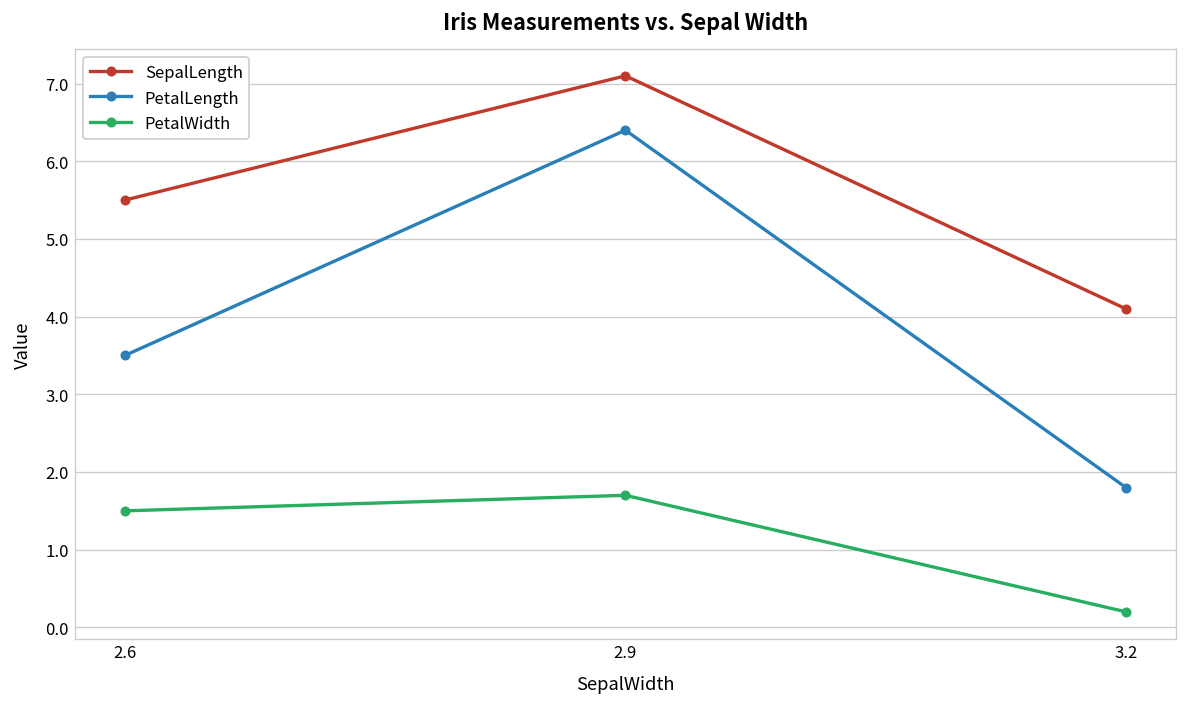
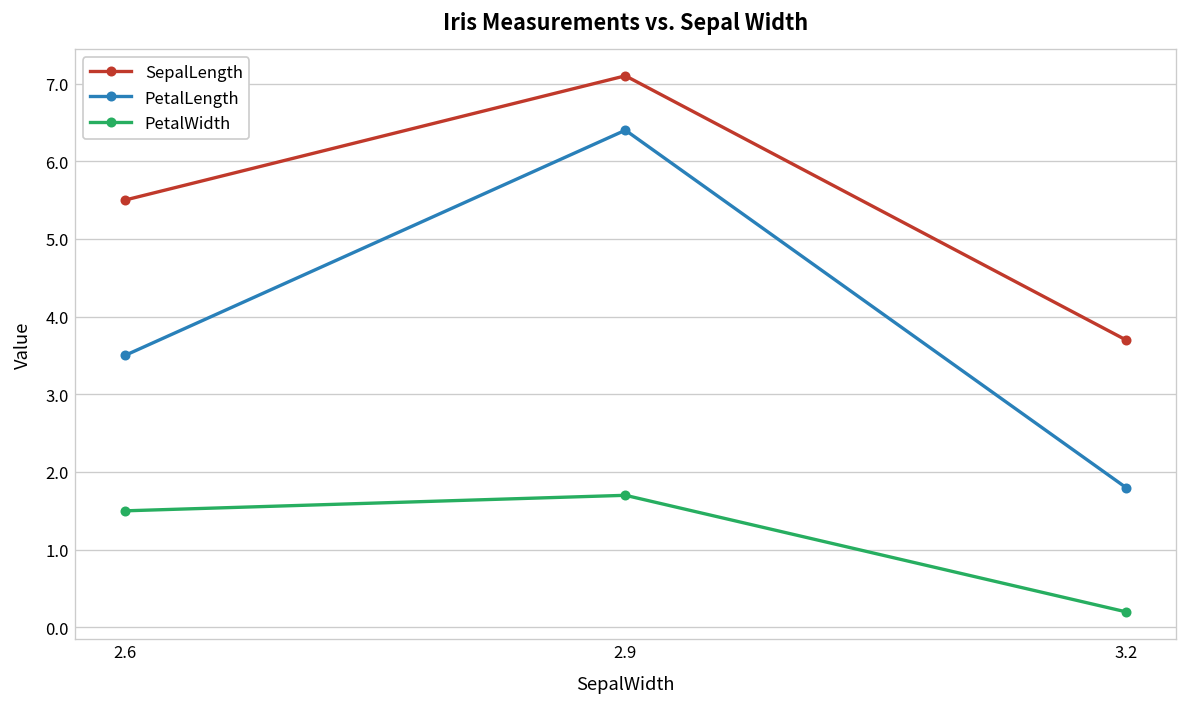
SepalLength, 3.2: 4.1 -> 3.7
